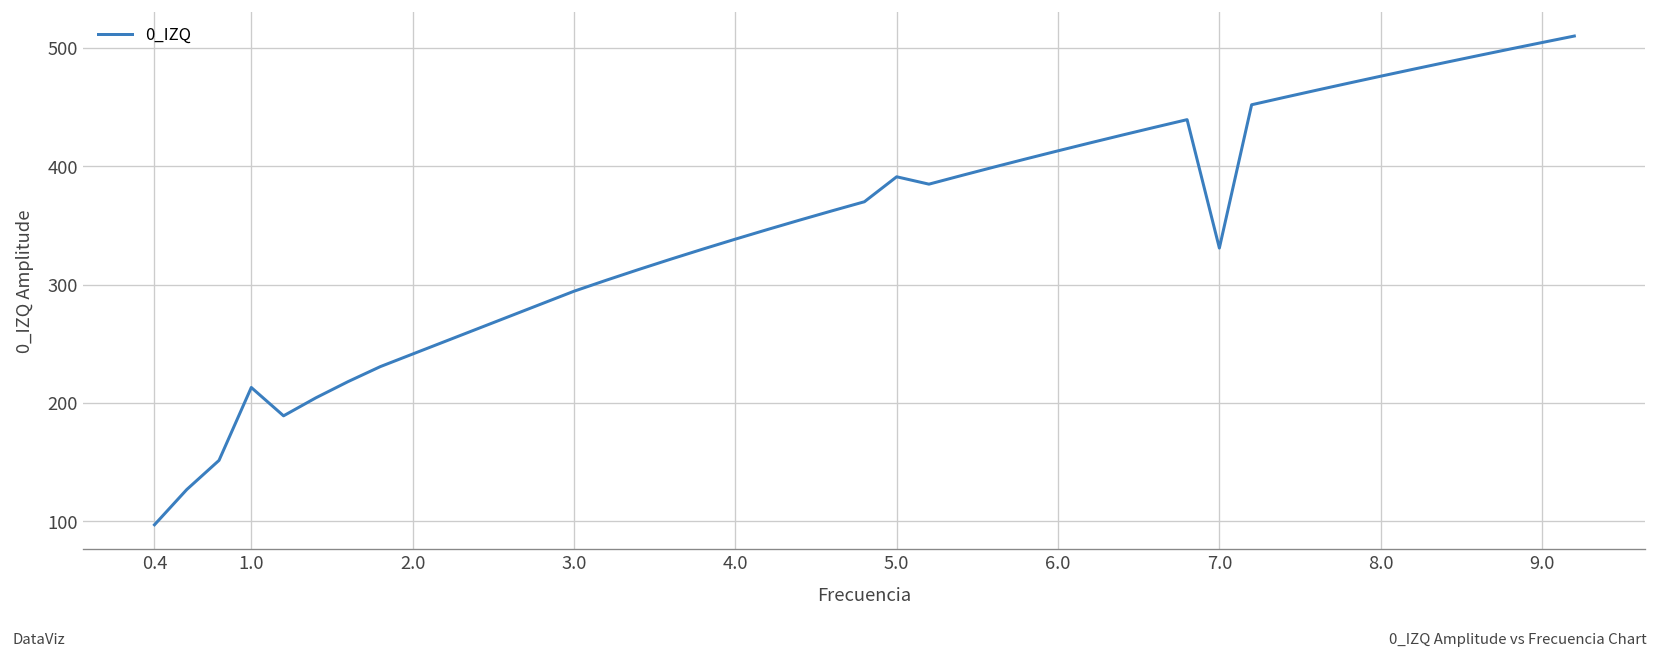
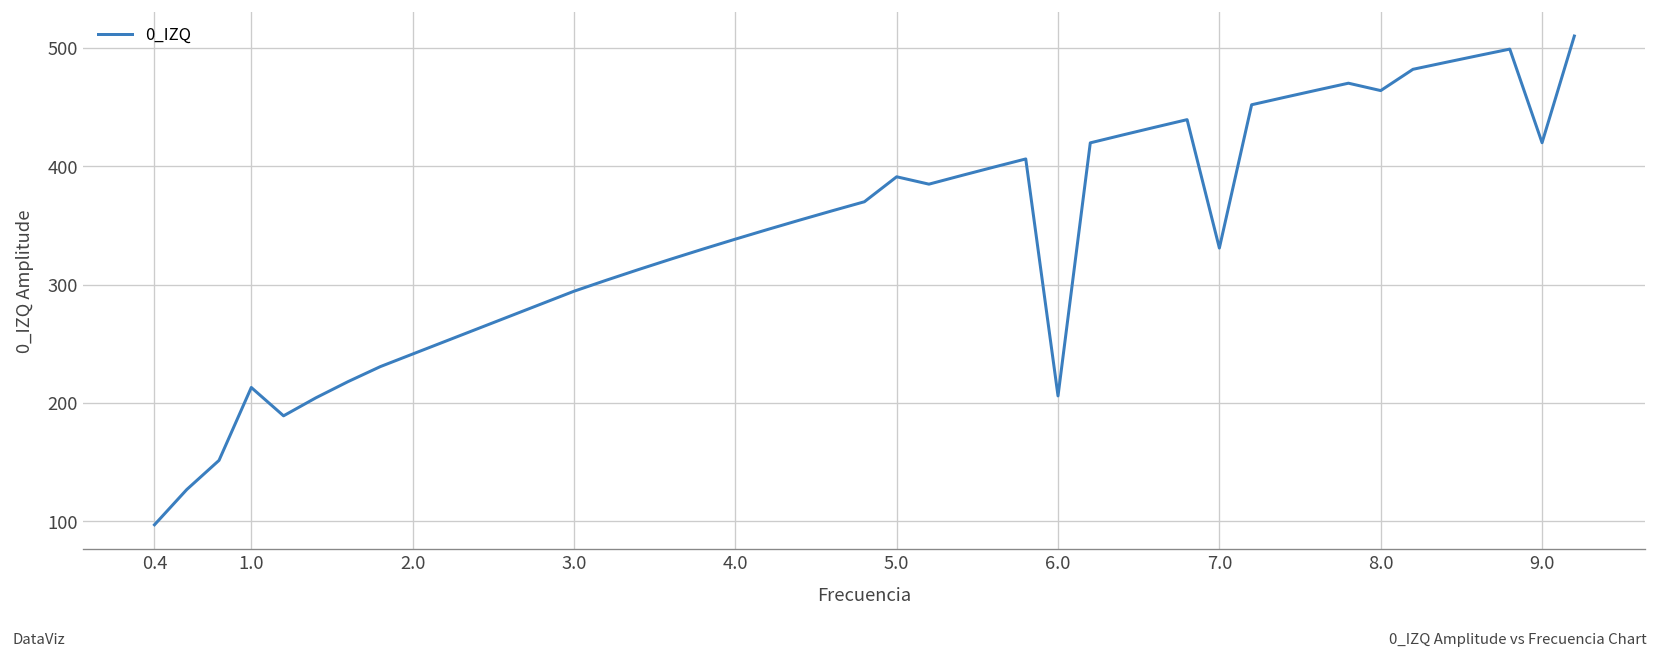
6.0: 410 -> 210
8.0: 480 -> 460
9.0: 500 -> 420
